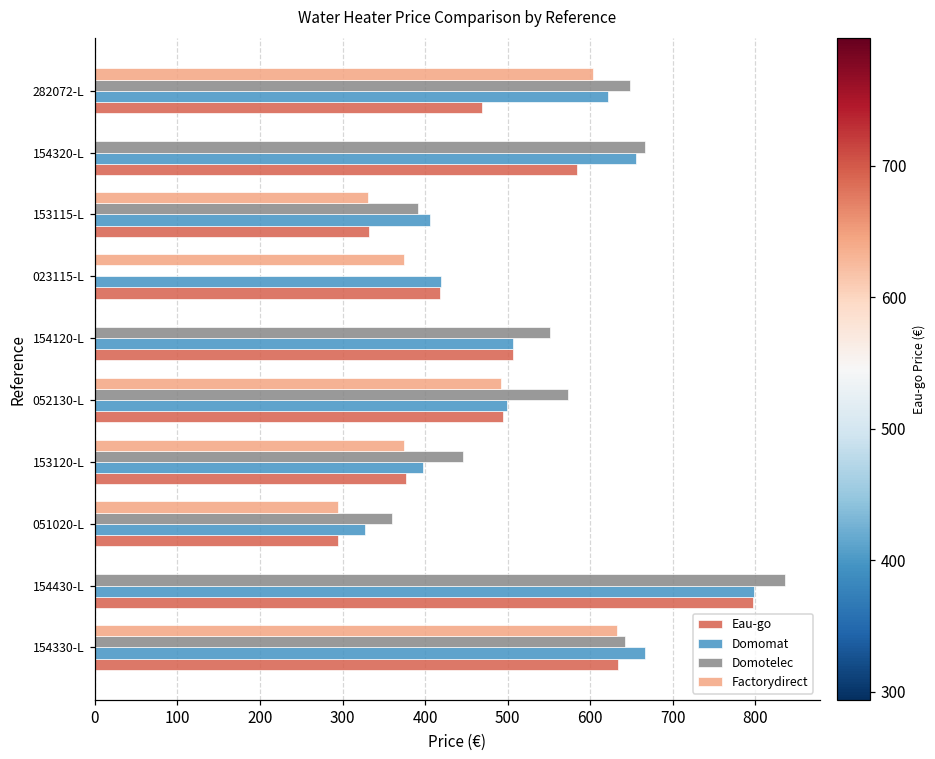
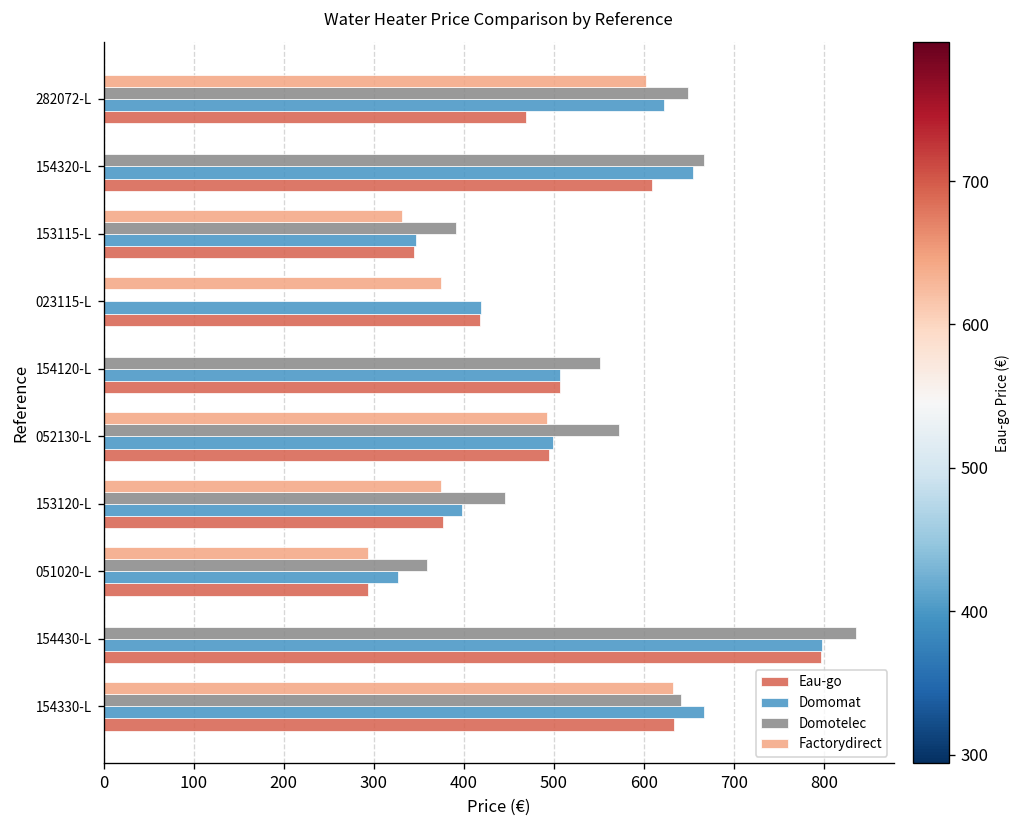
Eau-go, 154320-L: 580 -> 610
Domomat, 153115-L: 410 -> 350
Eau-go, 153115-L: 330 -> 350
